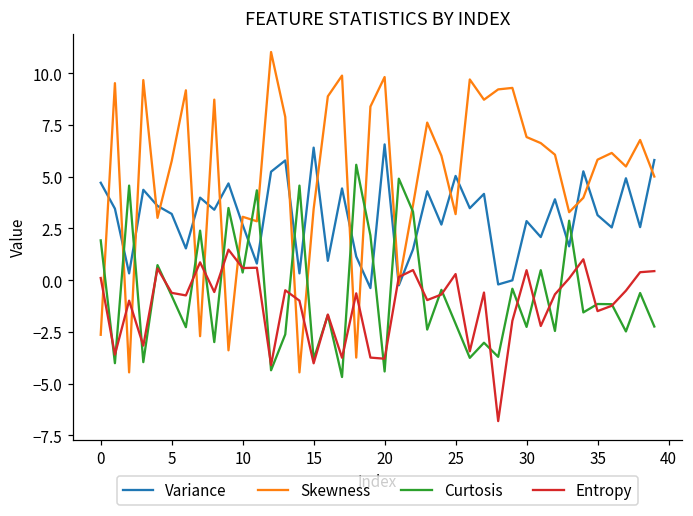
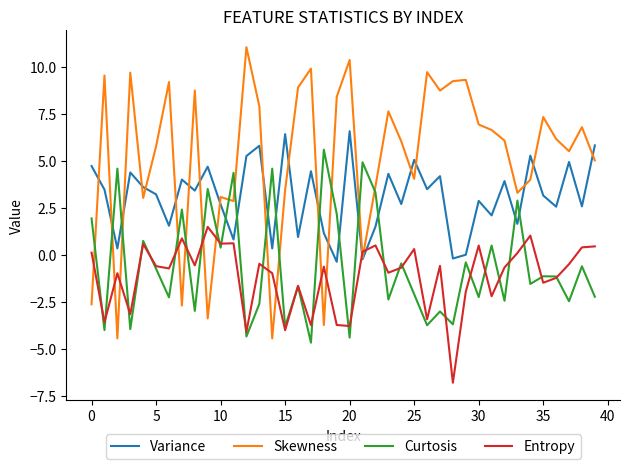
Skewness, 20: 9.8 -> 10.3
Skewness, 25: 3.2 -> 4.0
Skewness, 35: 5.8 -> 7.3
